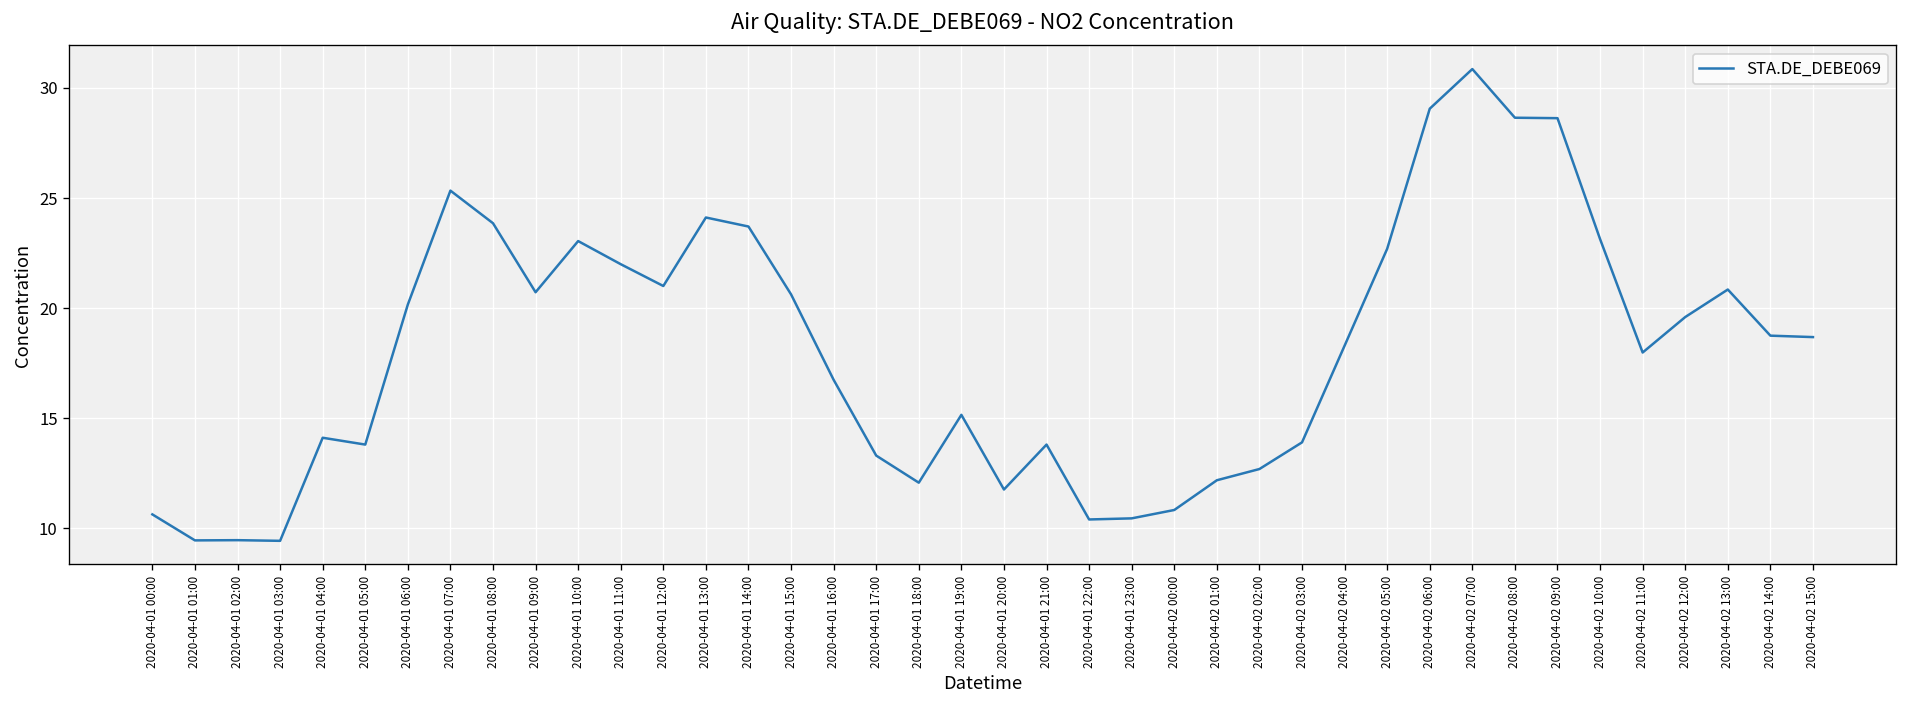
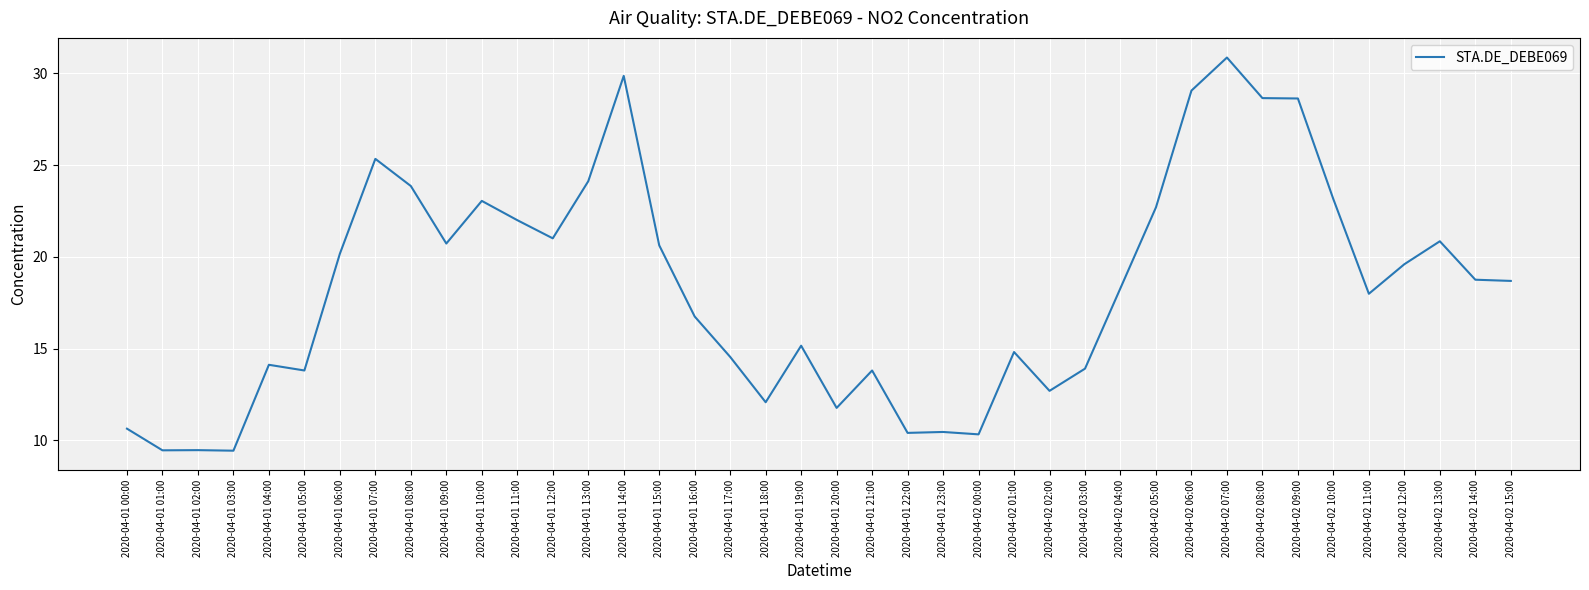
2020-04-01 14:00: 23.7 -> 29.9
2020-04-01 17:00: 13.3 -> 14.6
2020-04-02 00:00: 10.8 -> 10.3
2020-04-02 01:00: 12.2 -> 14.8
